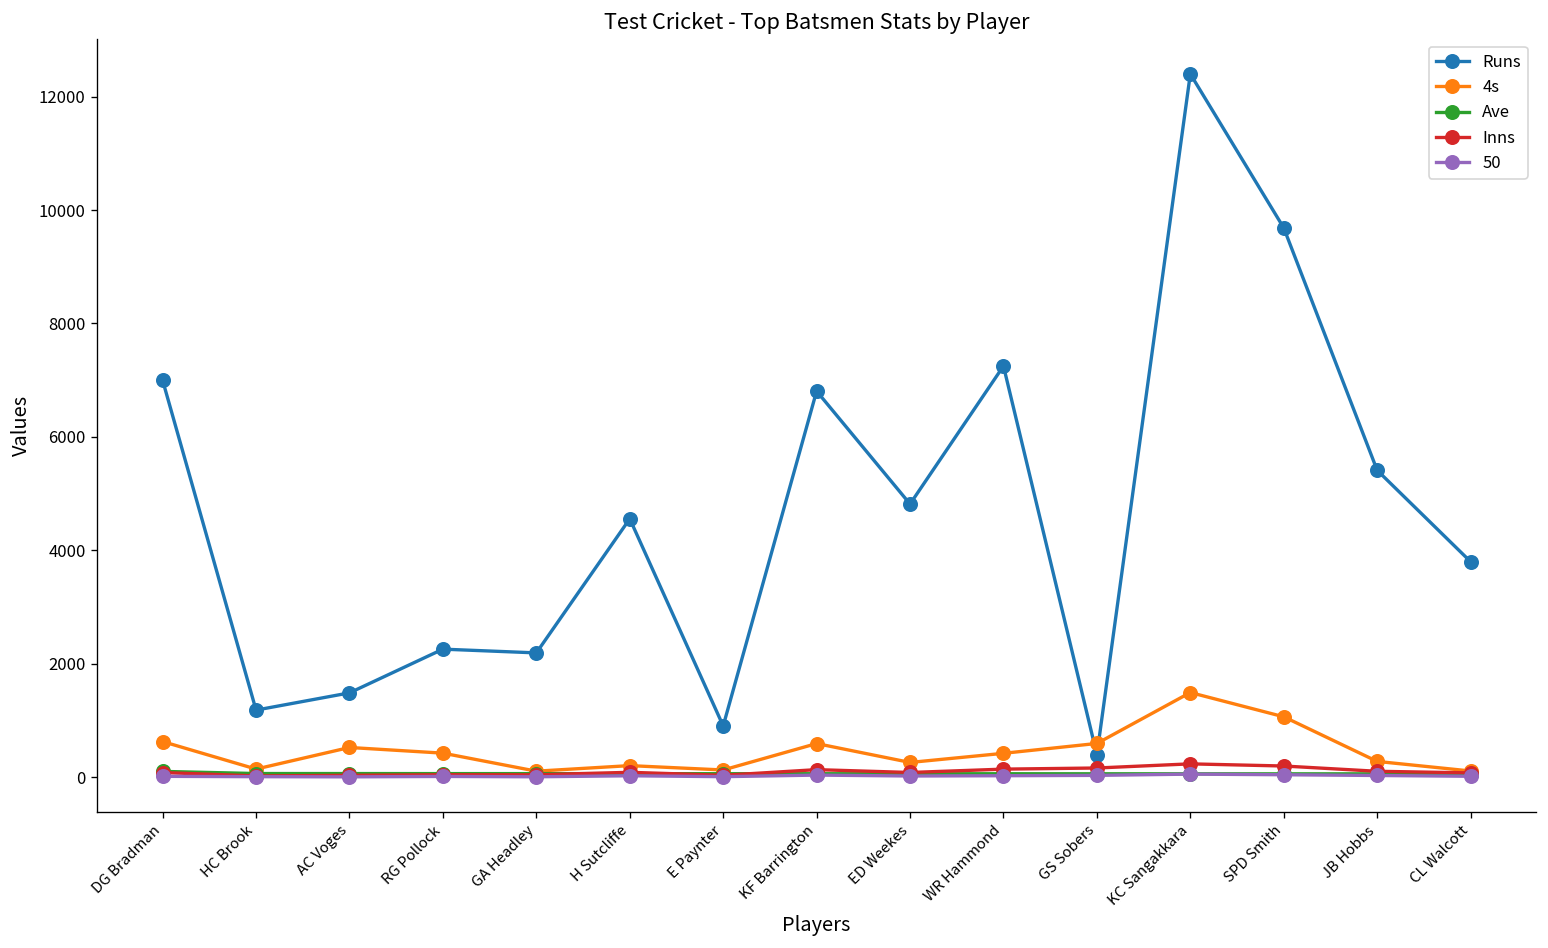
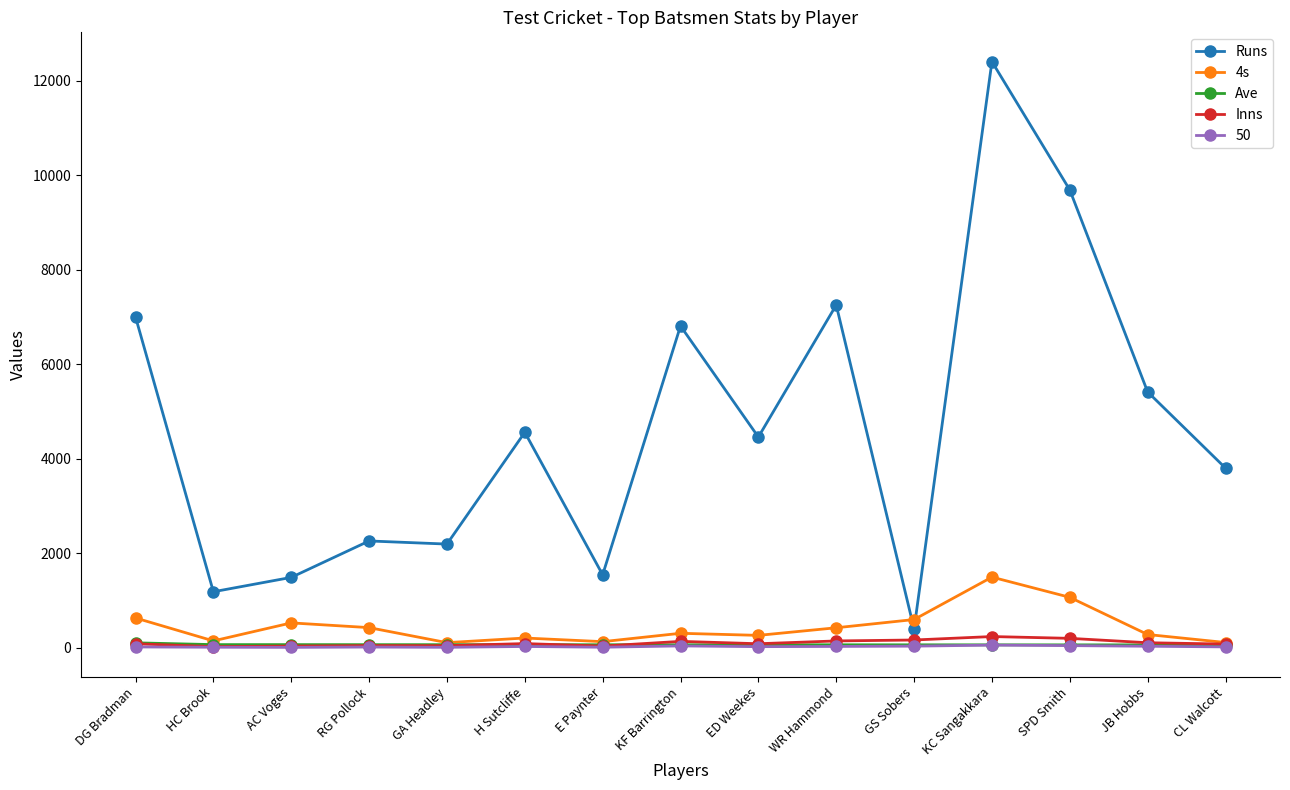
Runs, E Paynter: 900 -> 1500
4s, KF Barrington: 600 -> 300
Runs, ED Weekes: 4800 -> 4500
